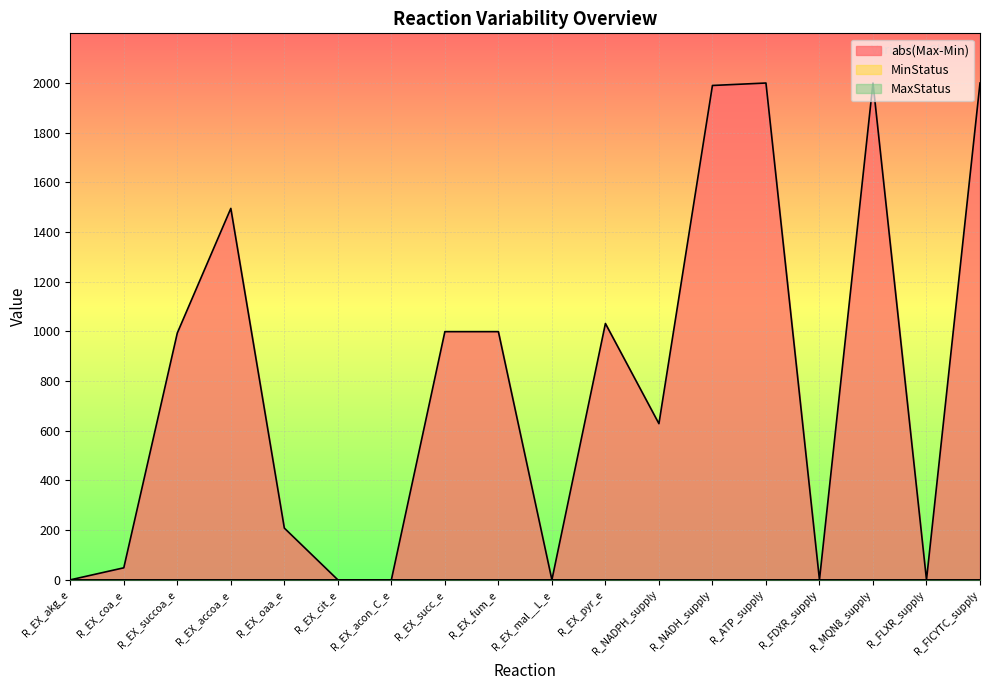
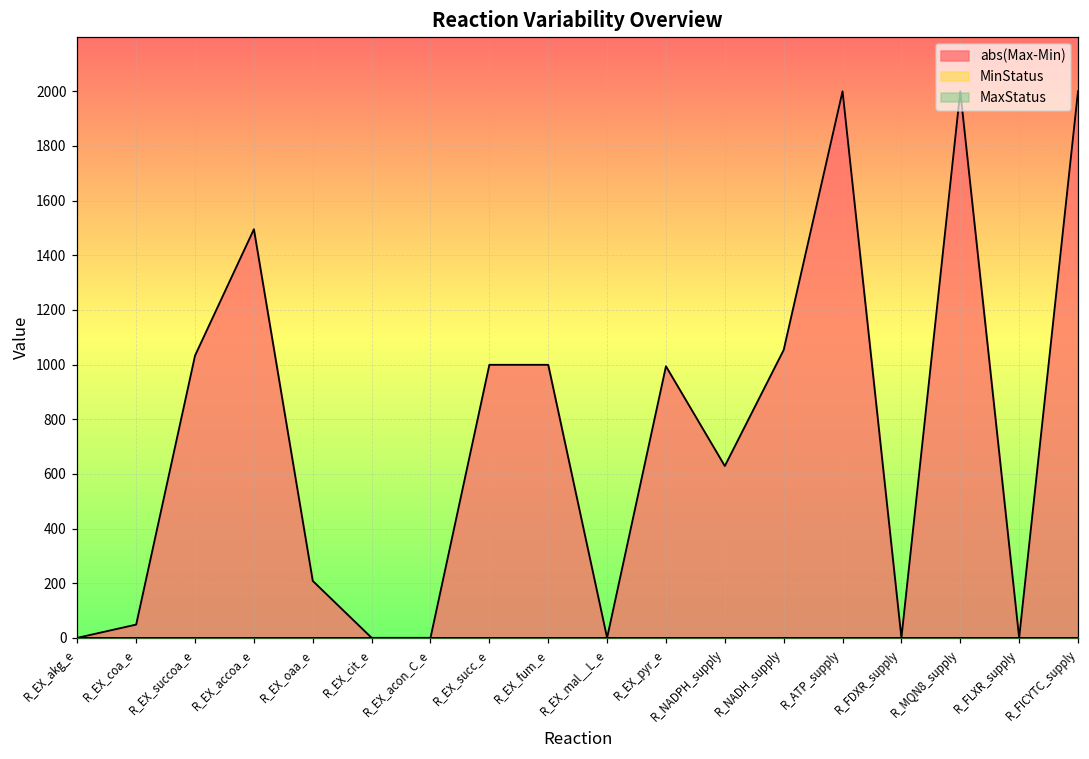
abs(Max-Min), R_EX_succoa_e: 990 -> 1030
abs(Max-Min), R_EX_pyr_e: 1030 -> 990
abs(Max-Min), R_NADH_supply: 1990 -> 1050
